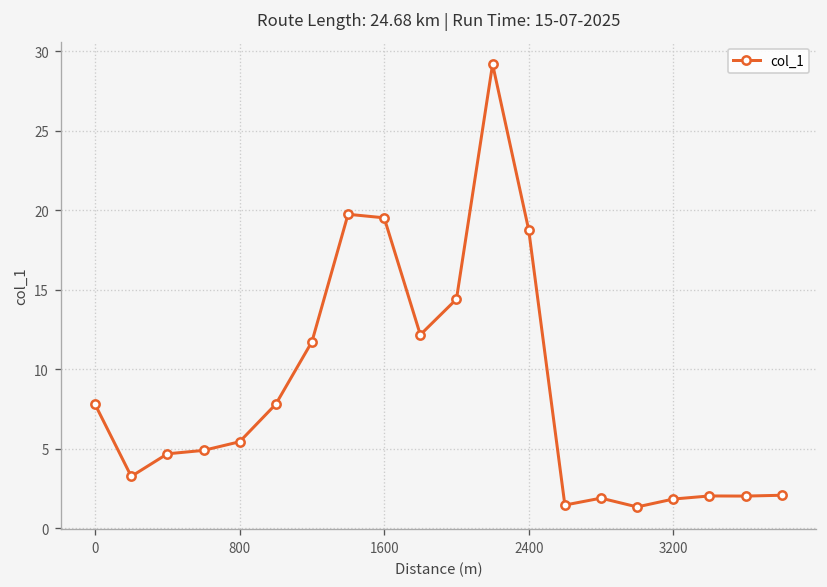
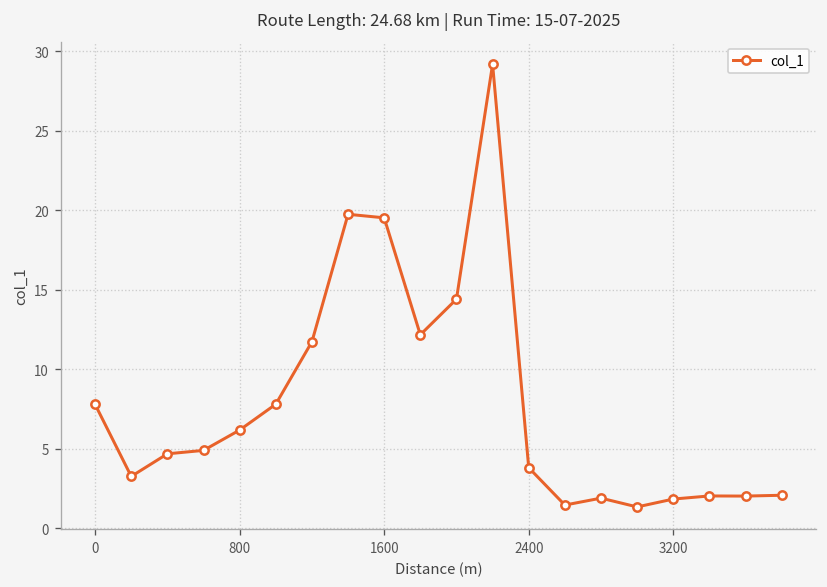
800: 5.4 -> 6.2
2400: 18.8 -> 3.8
